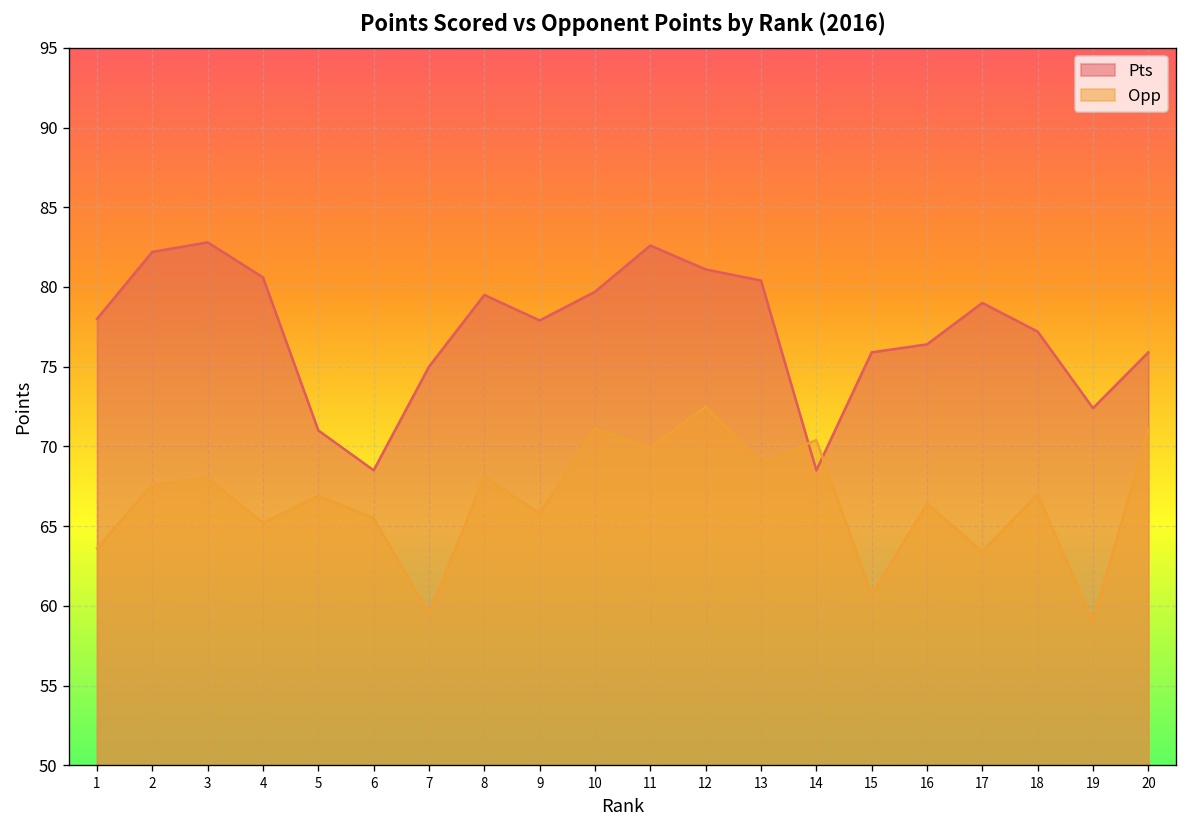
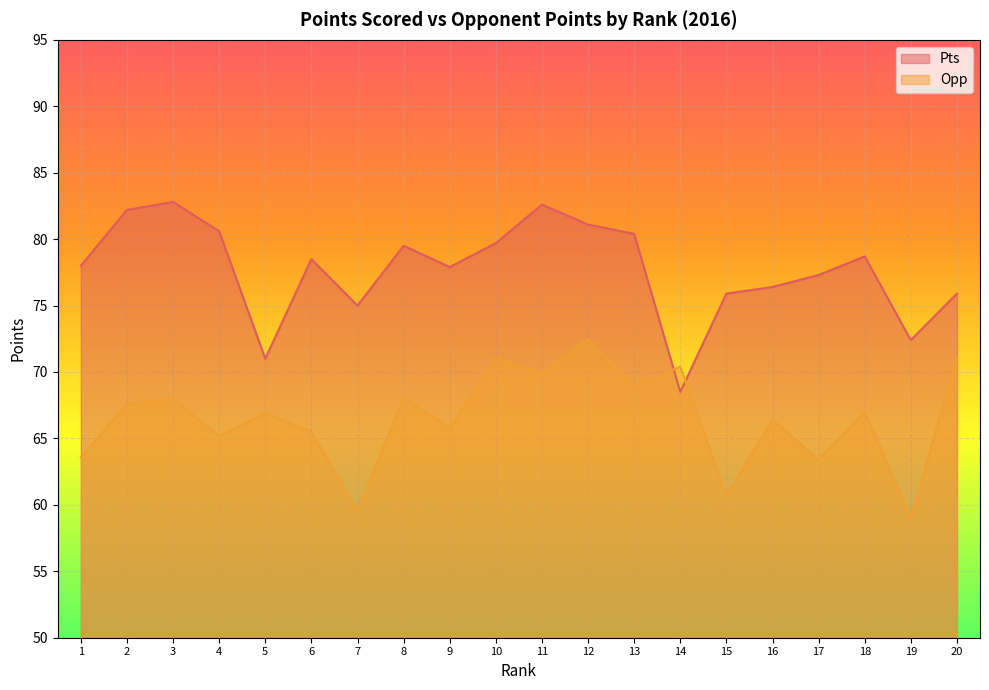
Pts, 6: 68.5 -> 78.5
Pts, 17: 79.0 -> 77.3
Pts, 18: 77.2 -> 78.7
